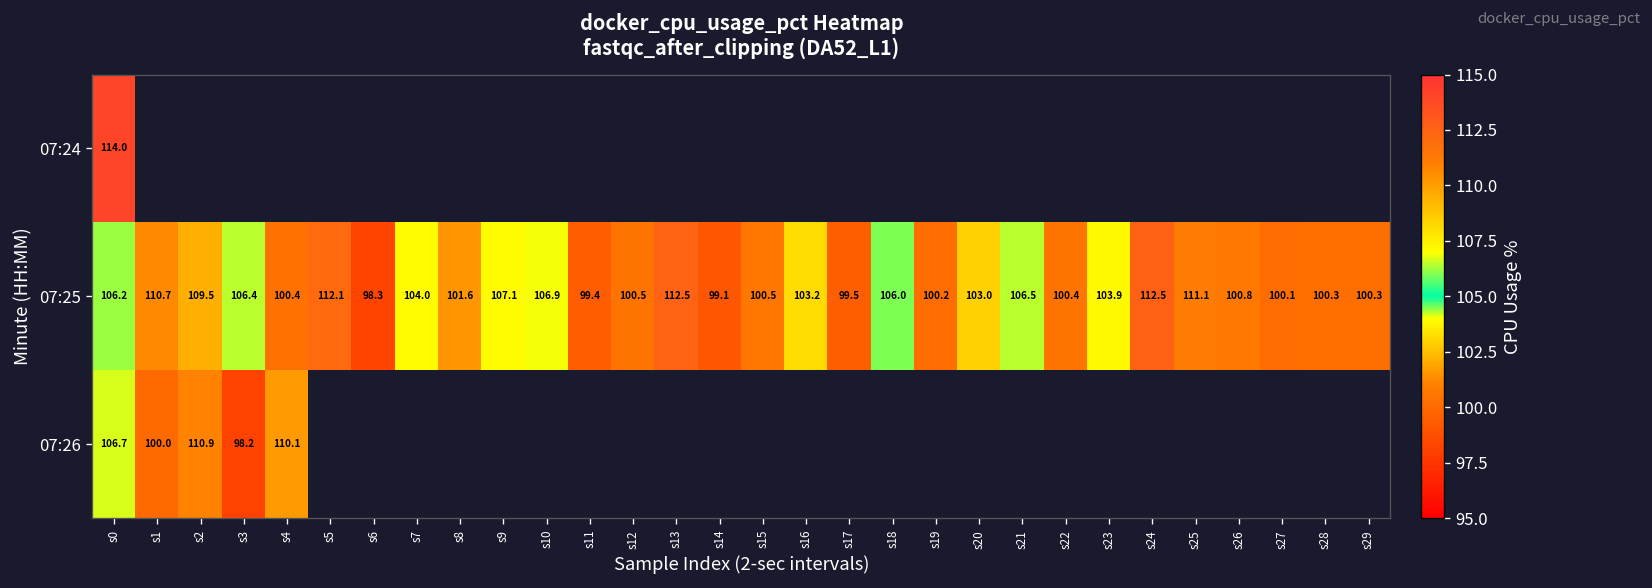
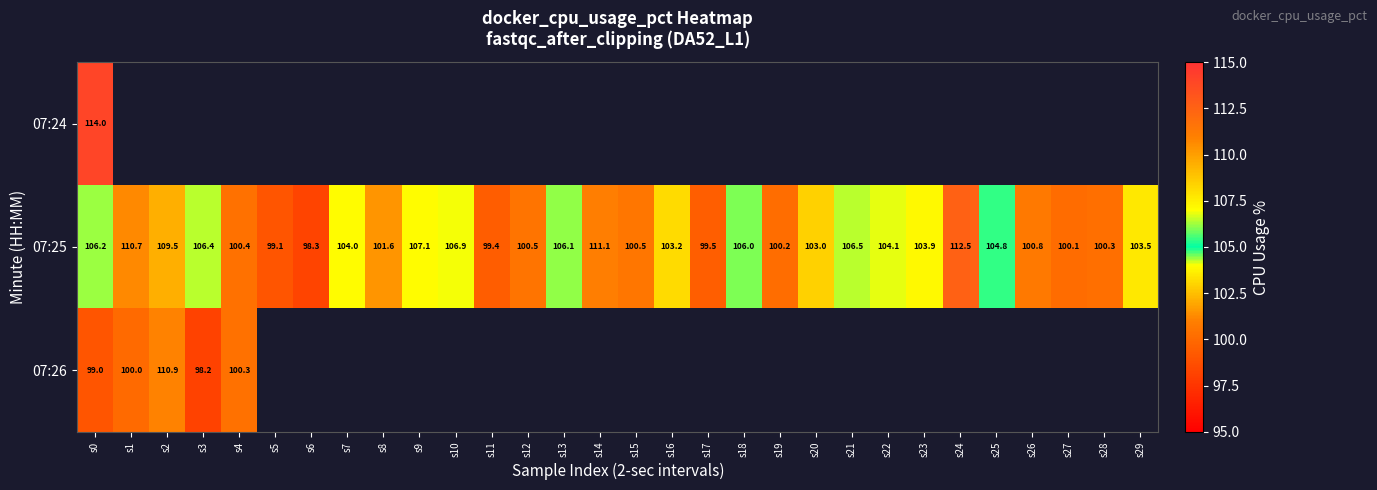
07:25, s5: 112.1 -> 99.1
07:25, s13: 112.5 -> 106.1
07:25, s14: 99.1 -> 111.1
07:25, s22: 100.4 -> 104.1
07:25, s25: 111.1 -> 104.8
07:25, s29: 100.3 -> 103.5
07:26, s0: 106.7 -> 99.0
07:26, s4: 110.1 -> 100.3
